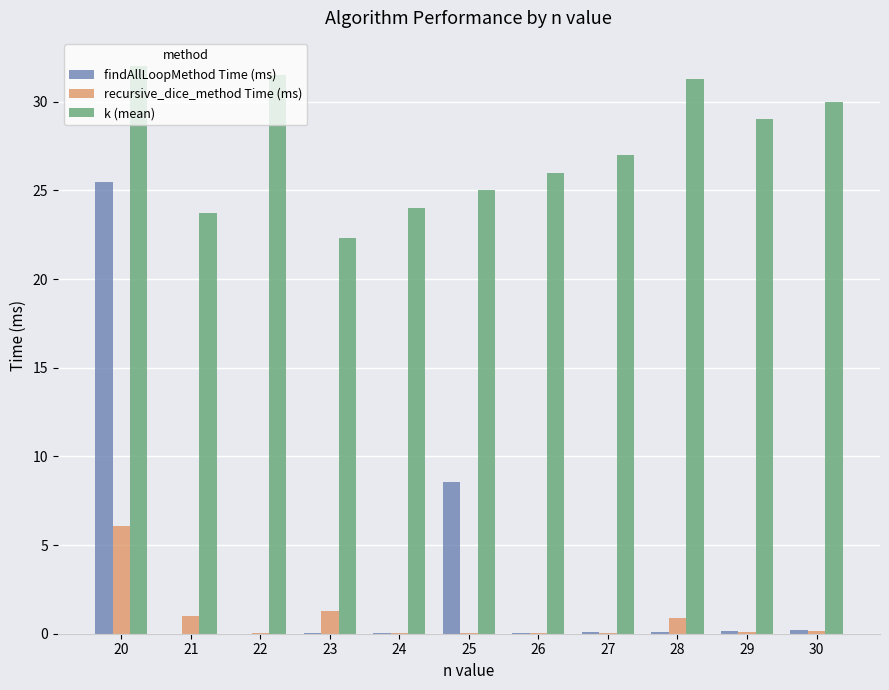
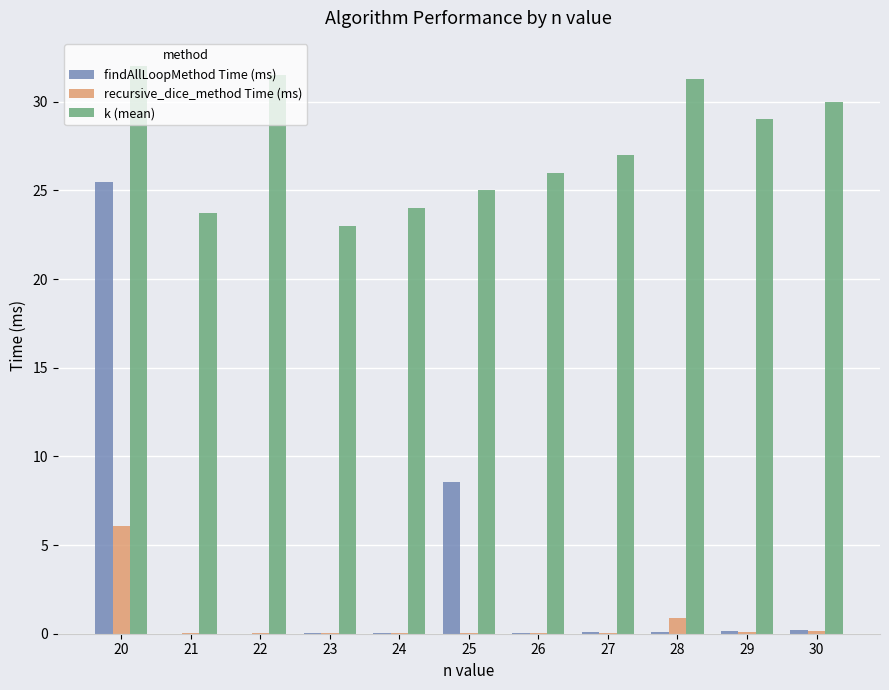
recursive_dice_method Time (ms), 21: 1.0 -> 0.0
recursive_dice_method Time (ms), 23: 1.3 -> 0.0
k (mean), 23: 22.3 -> 23.0
